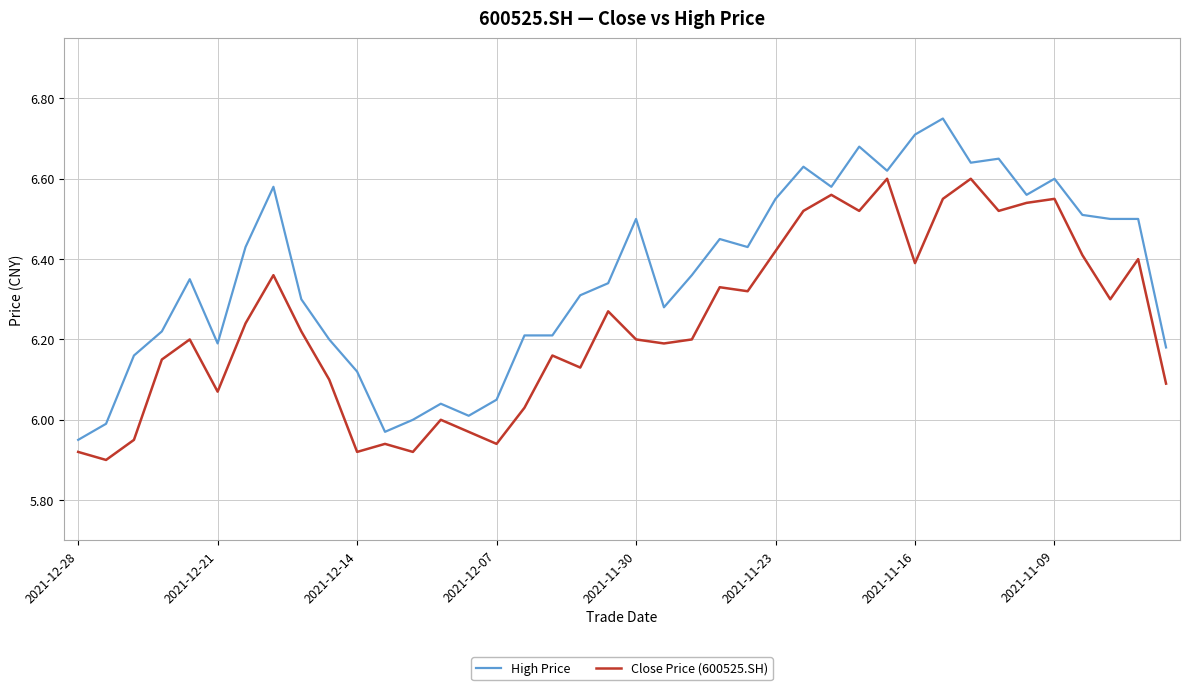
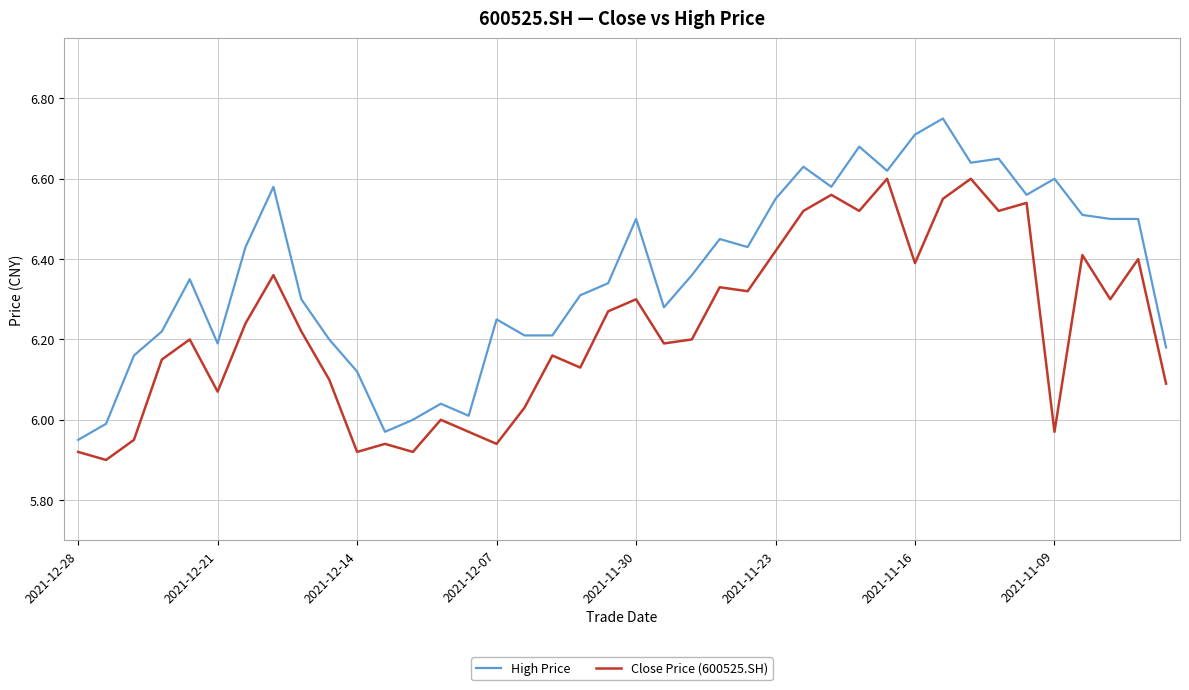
High Price, 2021-12-07: 6.05 -> 6.25
Close Price (600525.SH), 2021-11-30: 6.2 -> 6.3
Close Price (600525.SH), 2021-11-09: 6.55 -> 5.97
